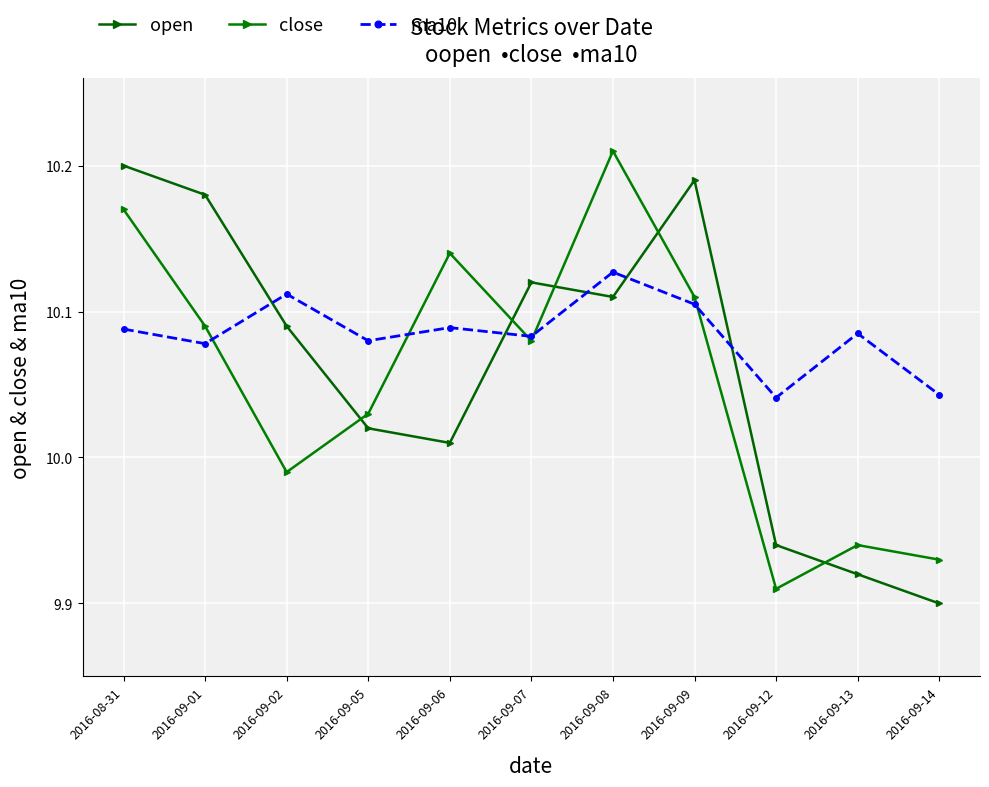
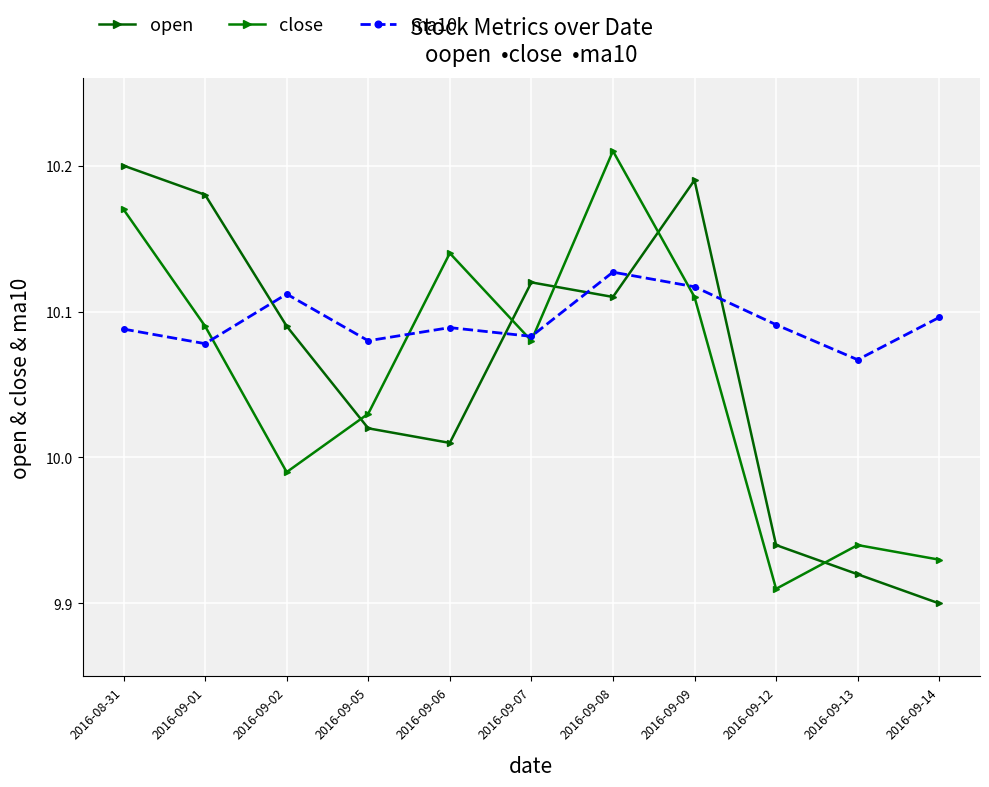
ma10, 2016-09-09: 10.105 -> 10.117
ma10, 2016-09-12: 10.041 -> 10.091
ma10, 2016-09-13: 10.085 -> 10.067
ma10, 2016-09-14: 10.043 -> 10.096
